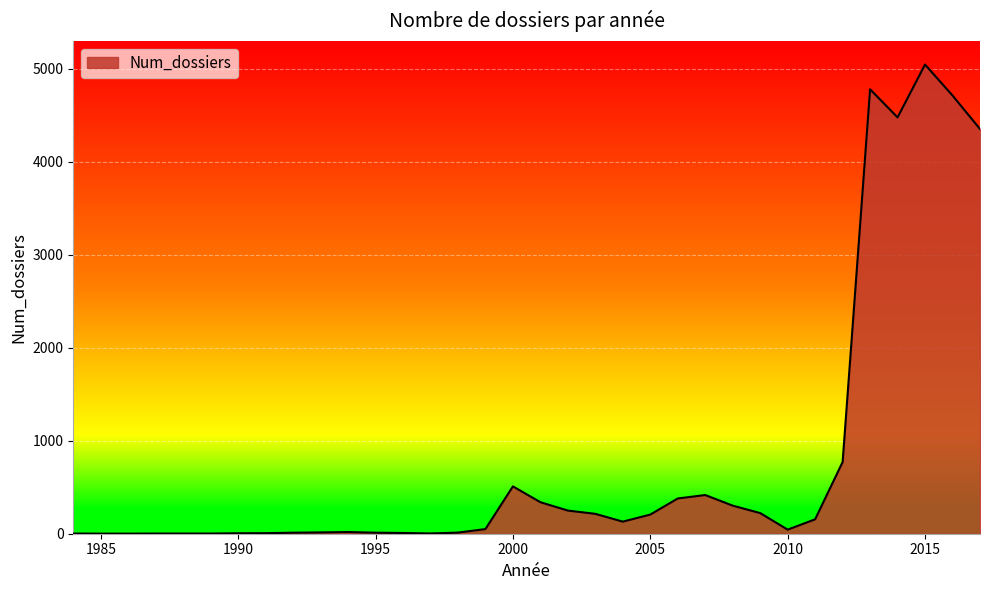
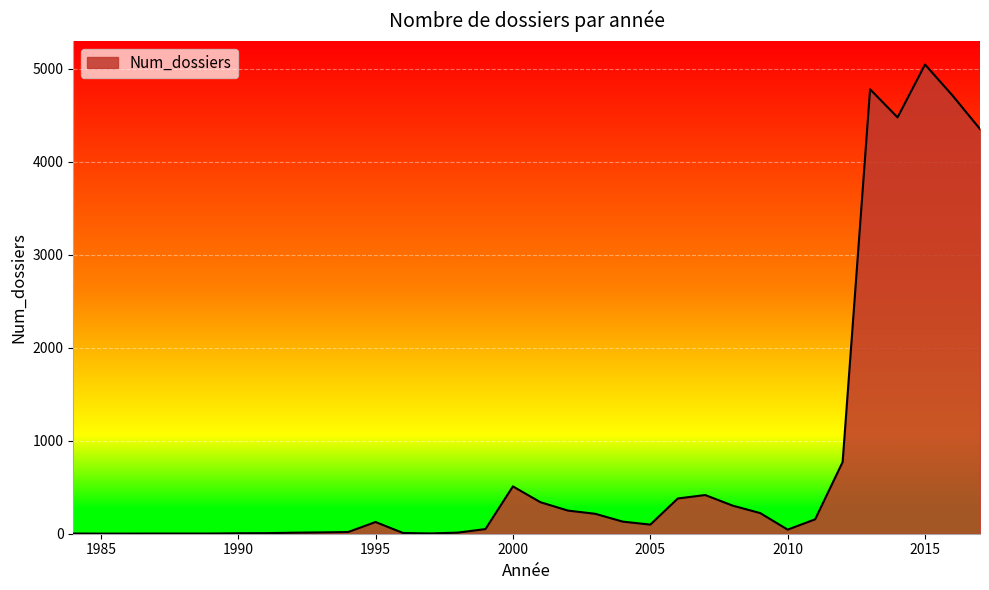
1995: 0 -> 100
2005: 200 -> 100
